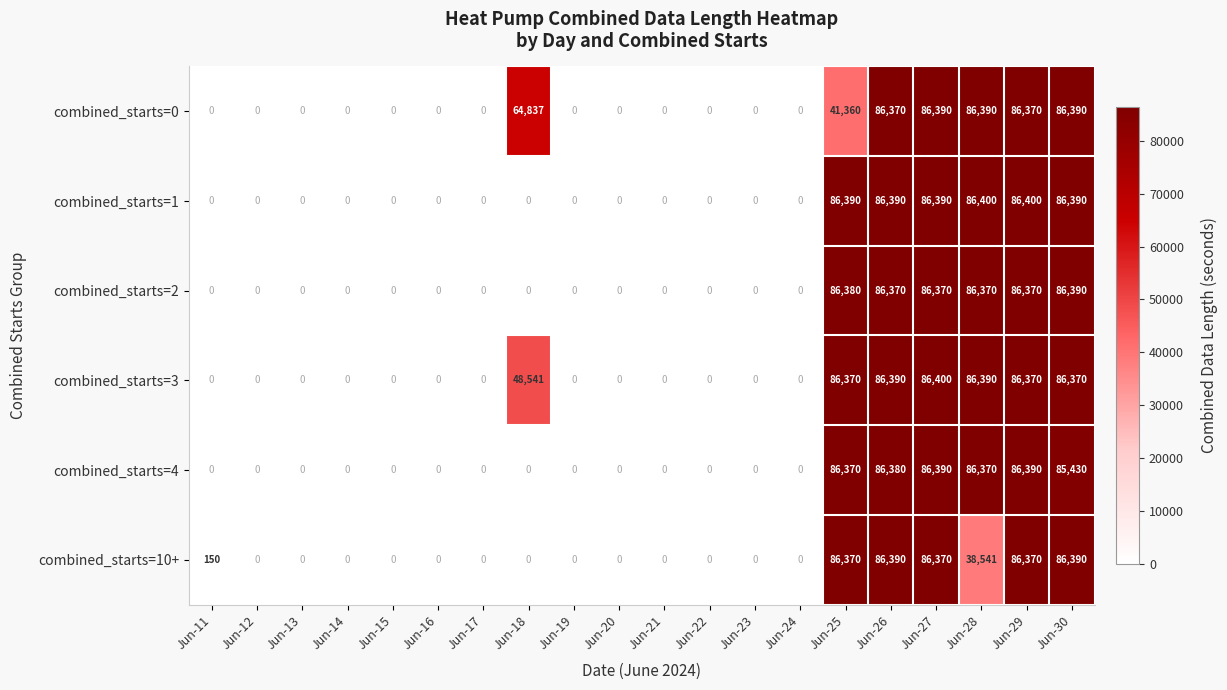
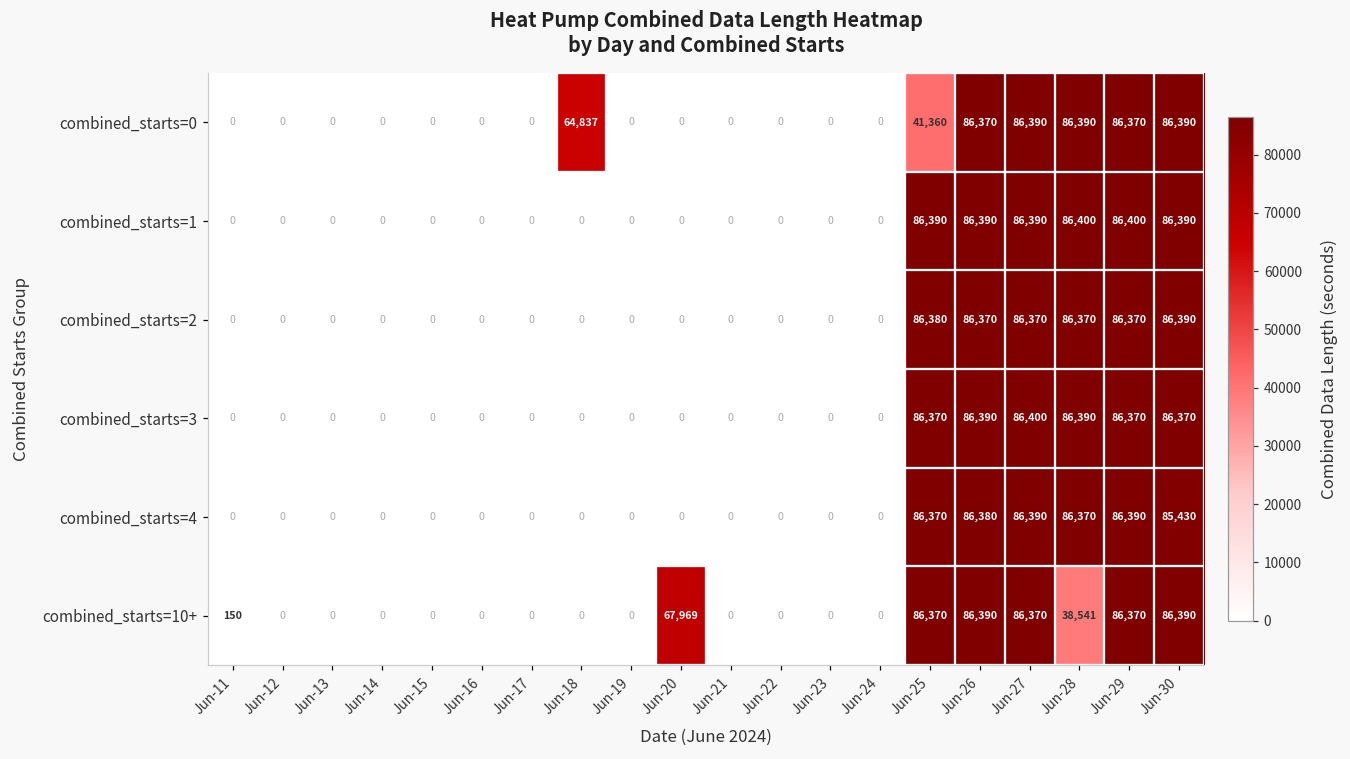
combined_starts=3, Jun-18: 48,541 -> 0
combined_starts=10+, Jun-20: 0 -> 67,969
